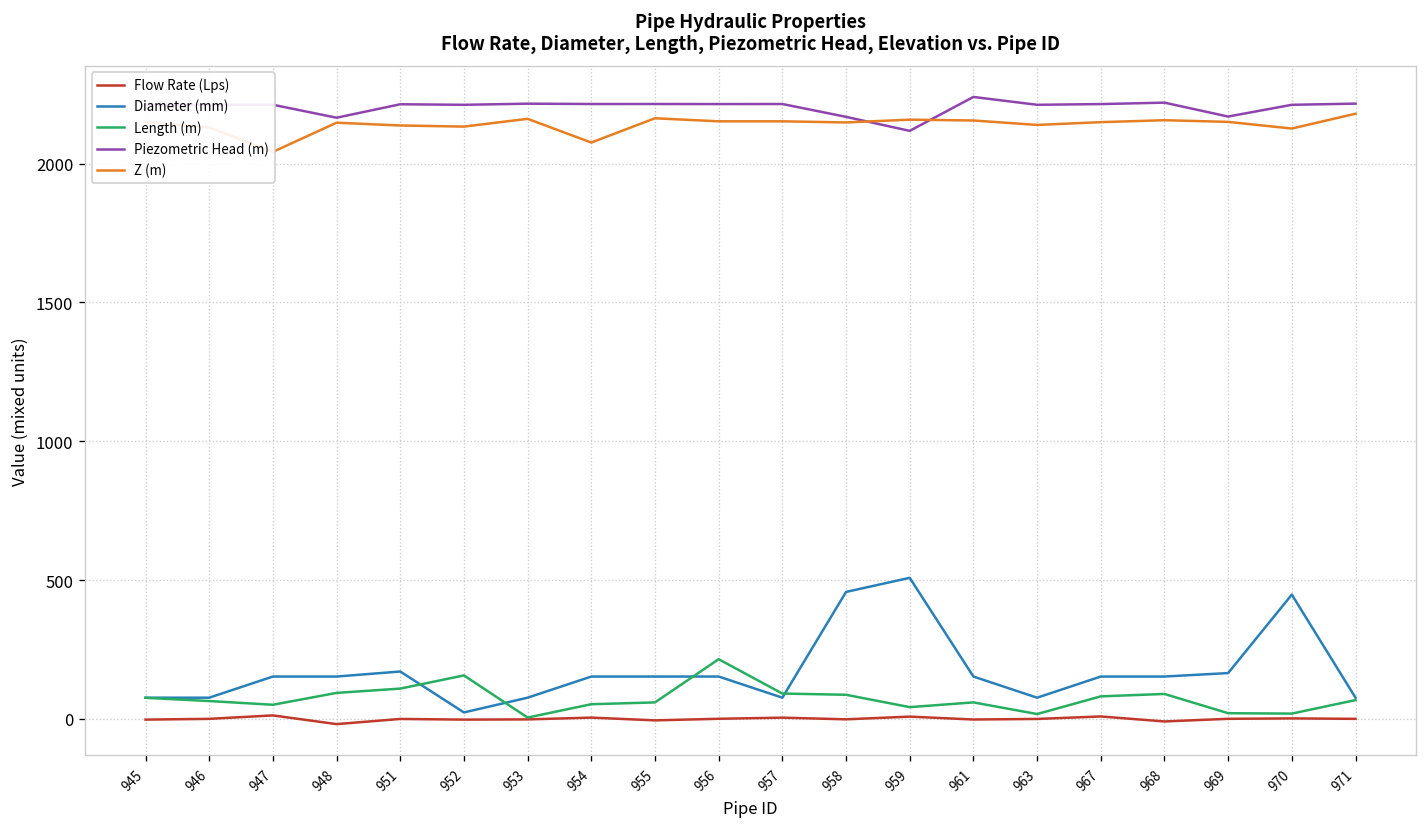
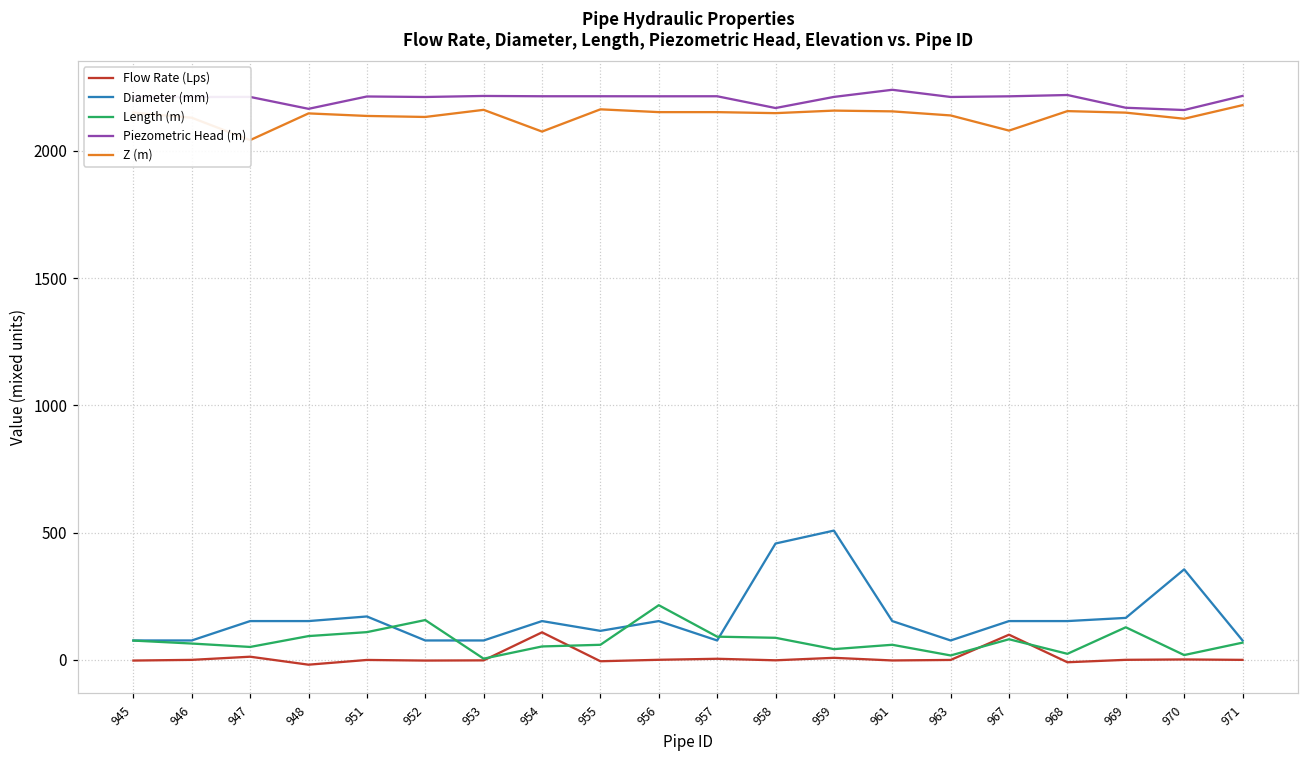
Diameter (mm), 952: 20 -> 80
Flow Rate (Lps), 954: 0 -> 110
Diameter (mm), 955: 150 -> 110
Piezometric Head (m), 959: 2120 -> 2210
Flow Rate (Lps), 967: 10 -> 100
Z (m), 967: 2150 -> 2080
Length (m), 968: 90 -> 20
Length (m), 969: 20 -> 130
Diameter (mm), 970: 450 -> 360
Piezometric Head (m), 970: 2210 -> 2160
